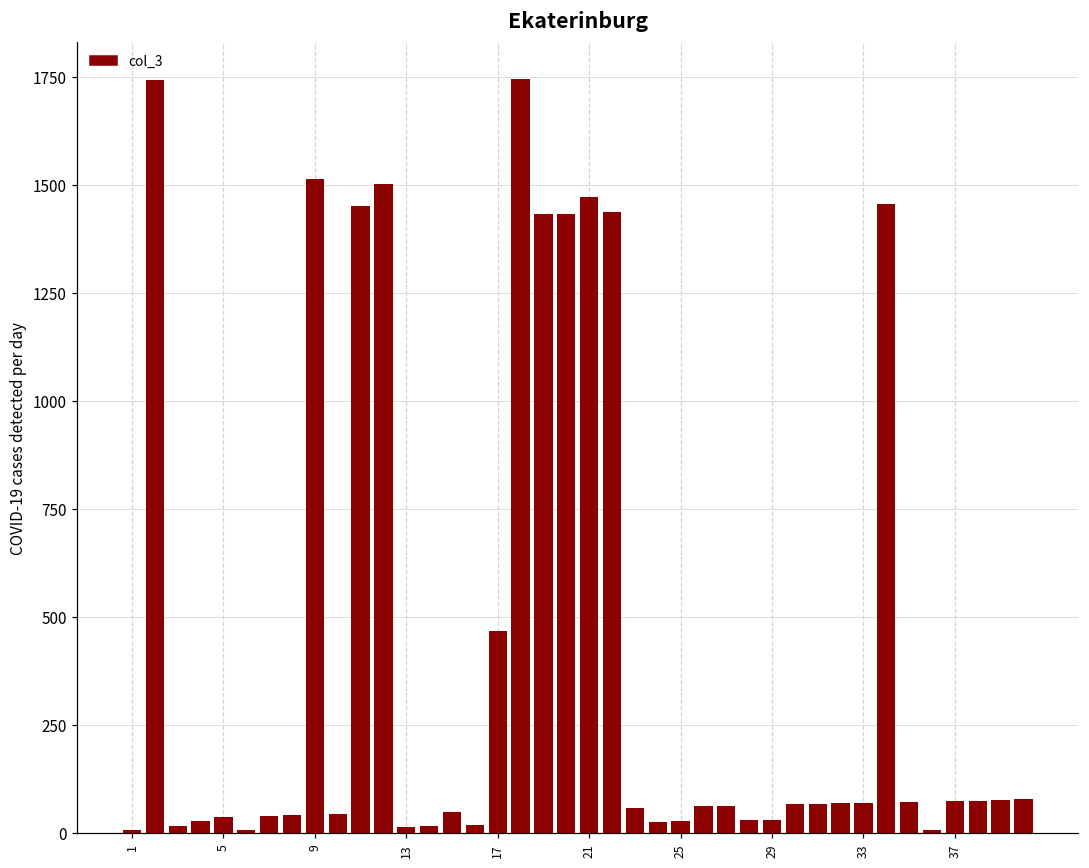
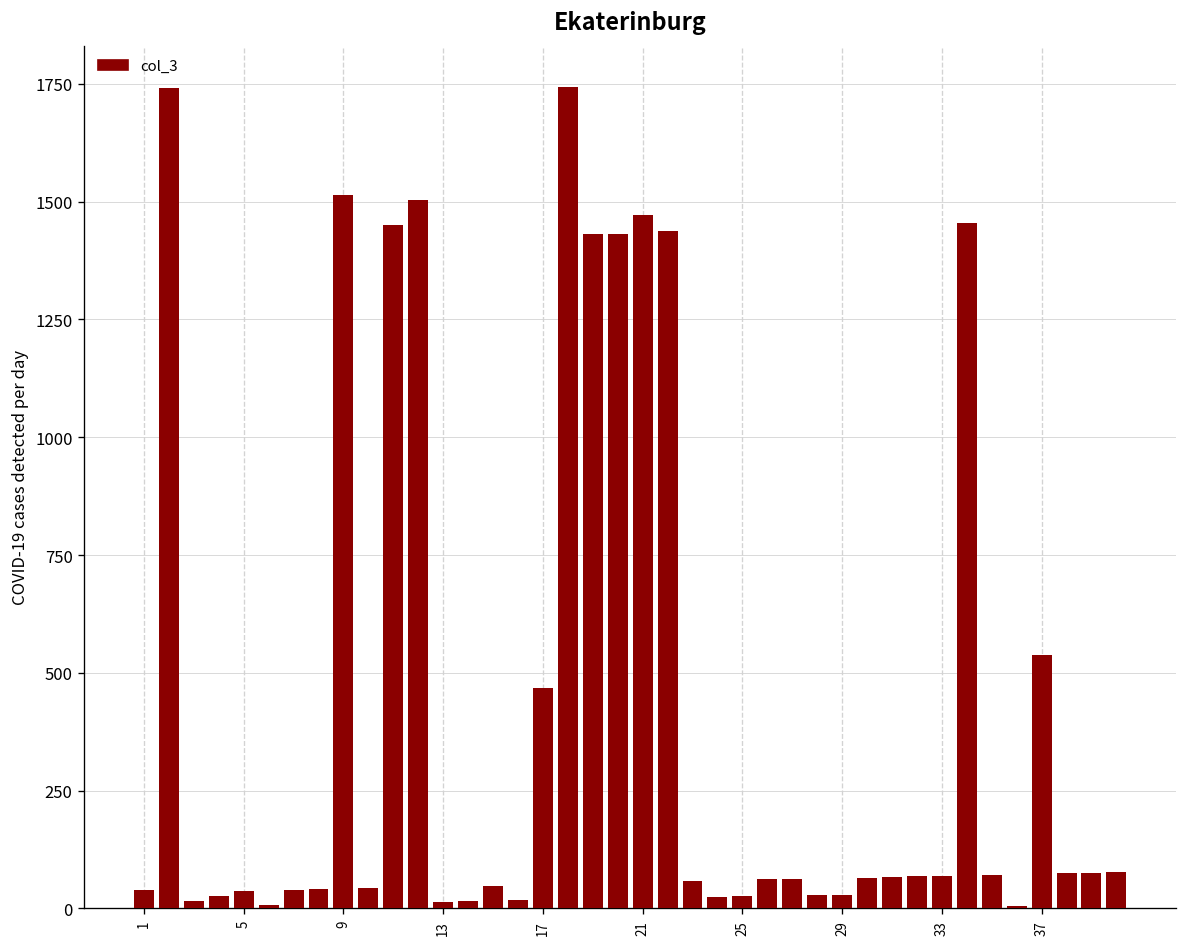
1: 10 -> 40
37: 70 -> 540
